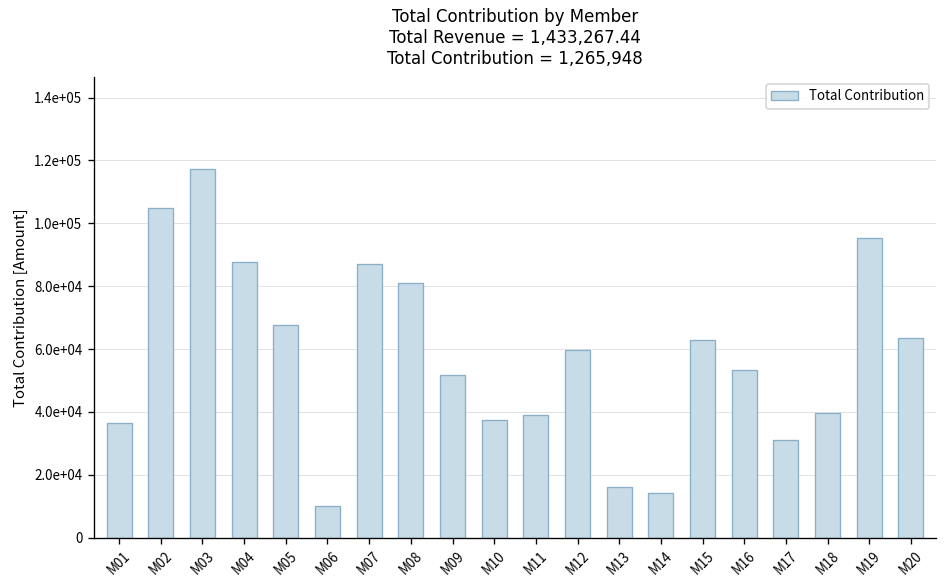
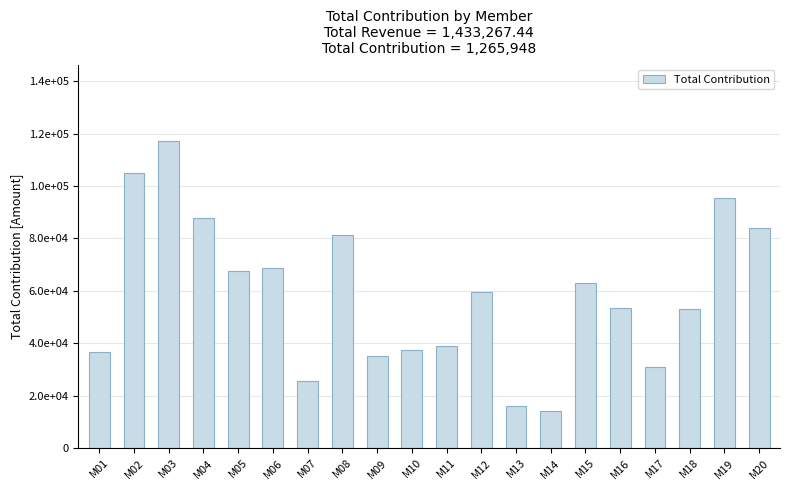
M06: 10000 -> 69000
M07: 87000 -> 26000
M09: 52000 -> 35000
M18: 40000 -> 53000
M20: 63000 -> 84000
